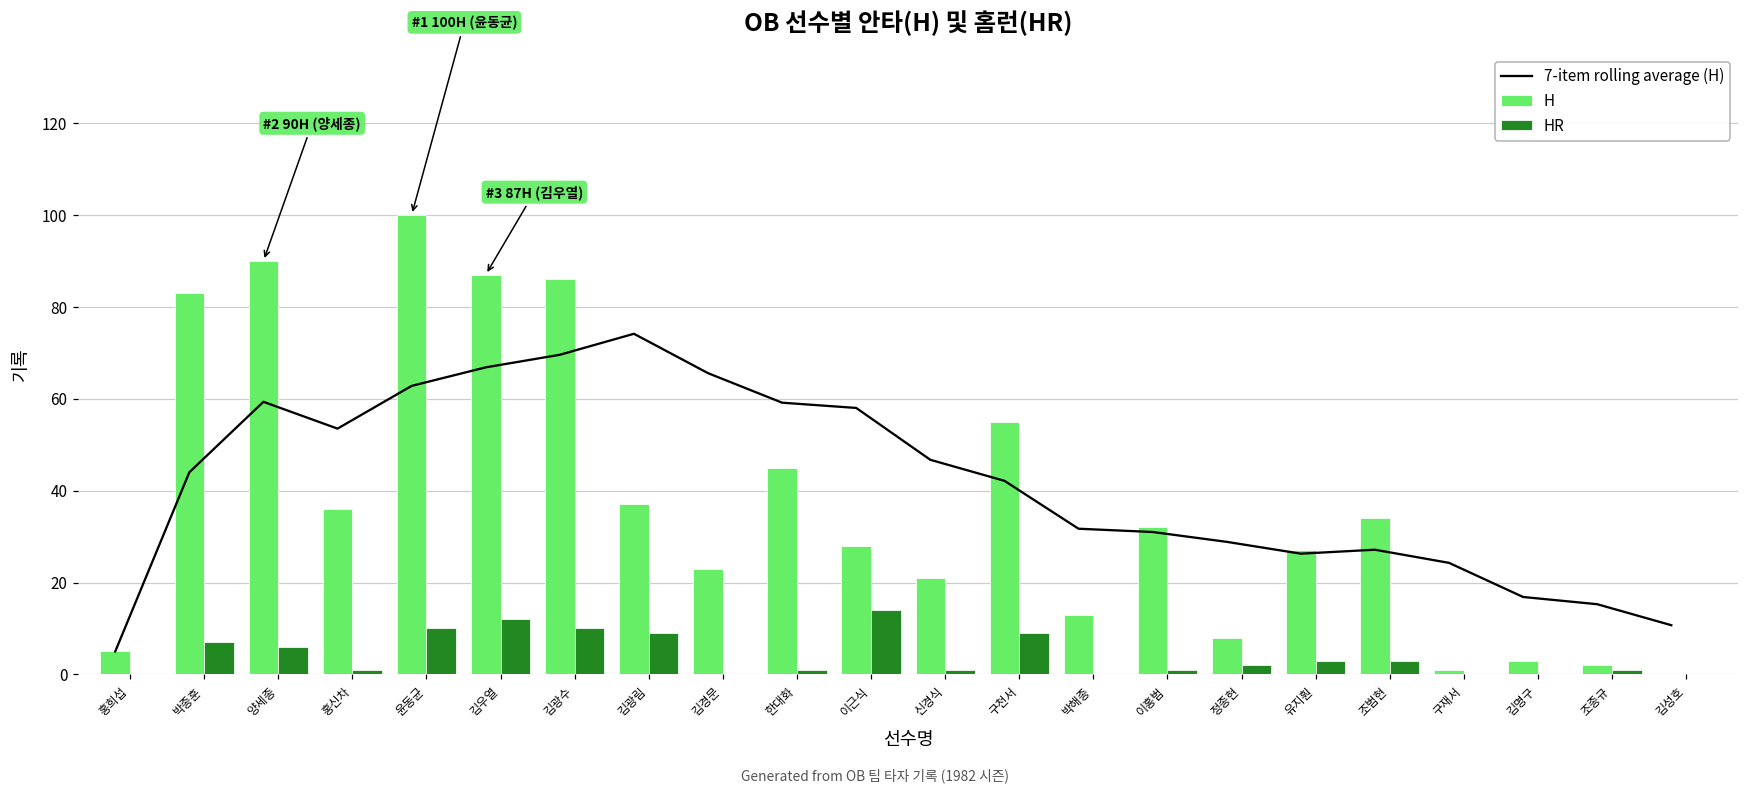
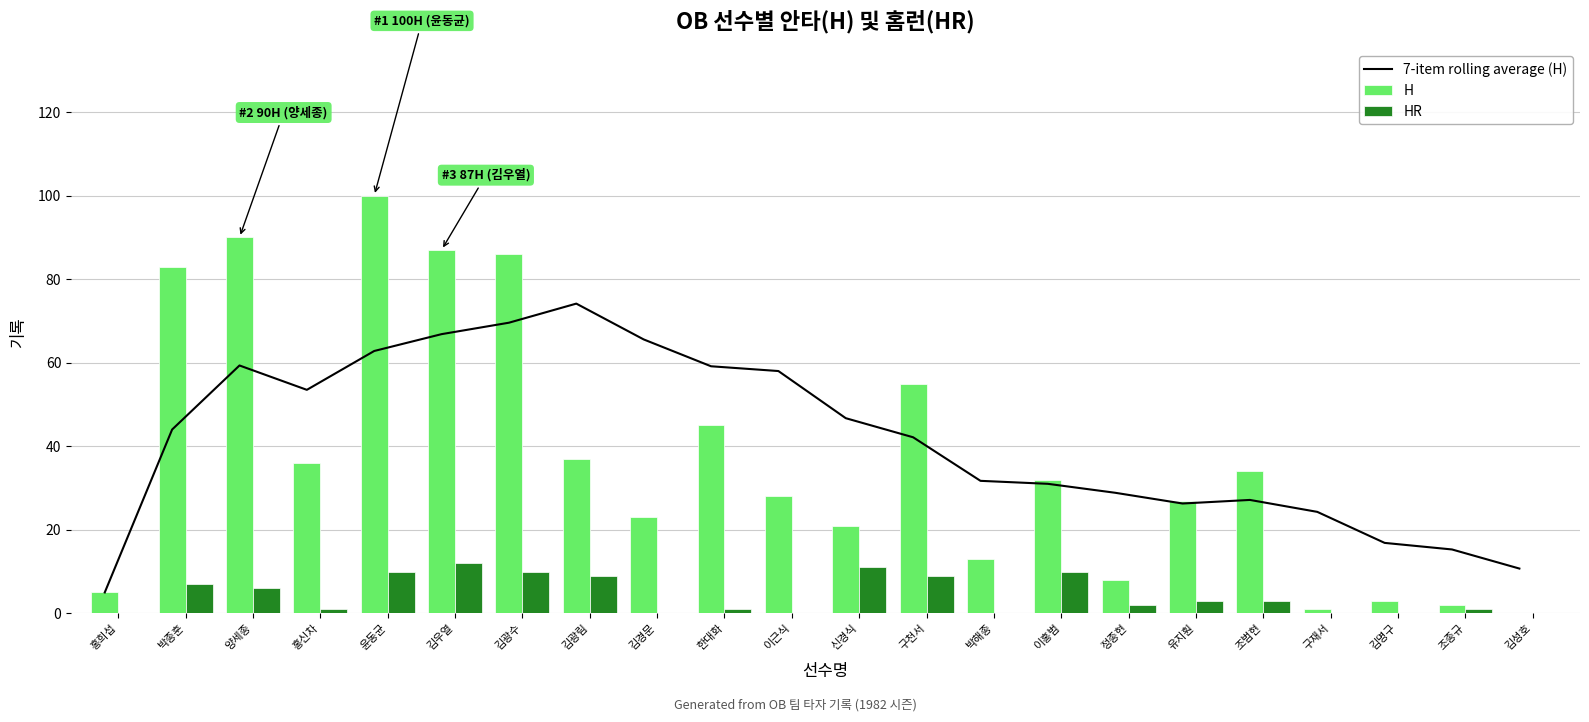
HR, 이근식: 14 -> 0
HR, 신경식: 1 -> 11
HR, 이홍범: 1 -> 10
